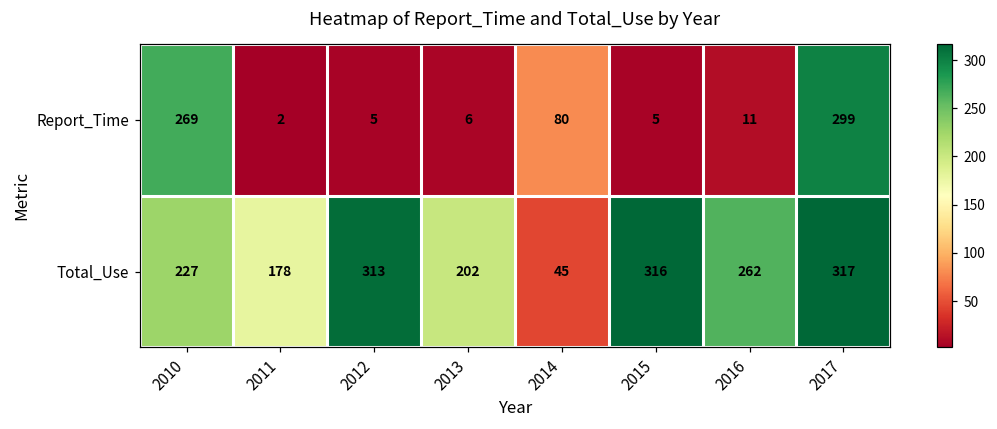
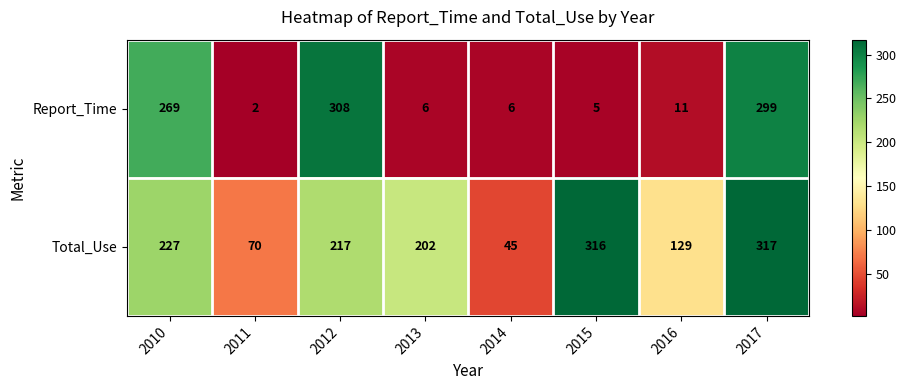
Report_Time, 2012: 5 -> 308
Report_Time, 2014: 80 -> 6
Total_Use, 2011: 178 -> 70
Total_Use, 2012: 313 -> 217
Total_Use, 2016: 262 -> 129
